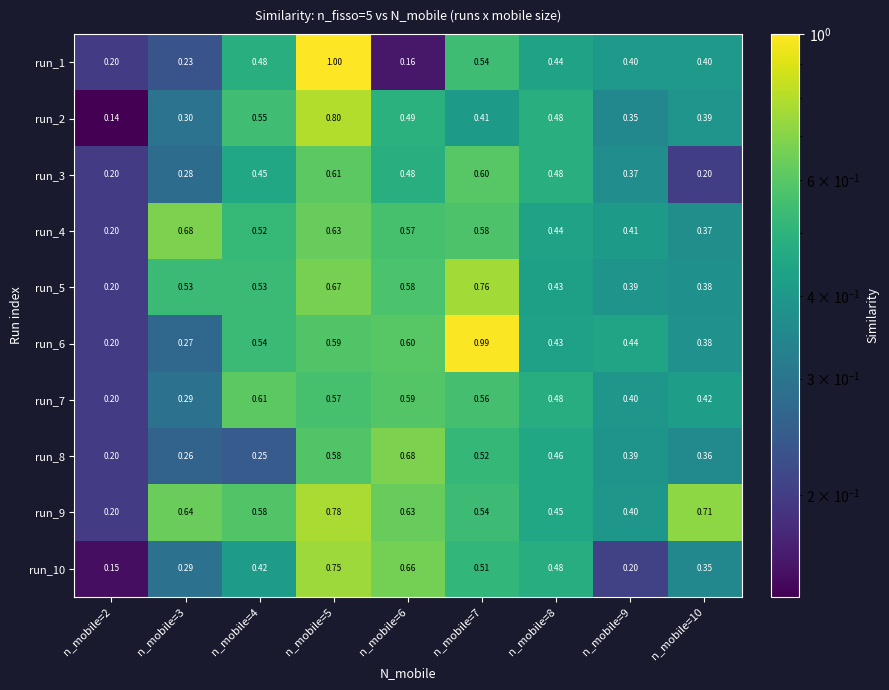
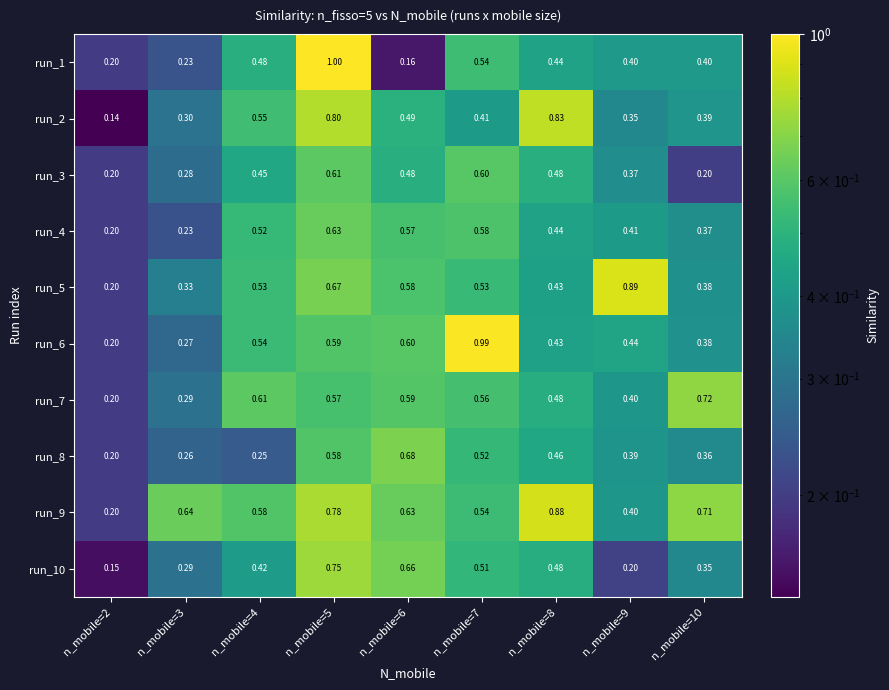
run_2, n_mobile=8: 0.48 -> 0.83
run_4, n_mobile=3: 0.68 -> 0.23
run_5, n_mobile=3: 0.53 -> 0.33
run_5, n_mobile=7: 0.76 -> 0.53
run_5, n_mobile=9: 0.39 -> 0.89
run_7, n_mobile=10: 0.42 -> 0.72
run_9, n_mobile=8: 0.45 -> 0.88
